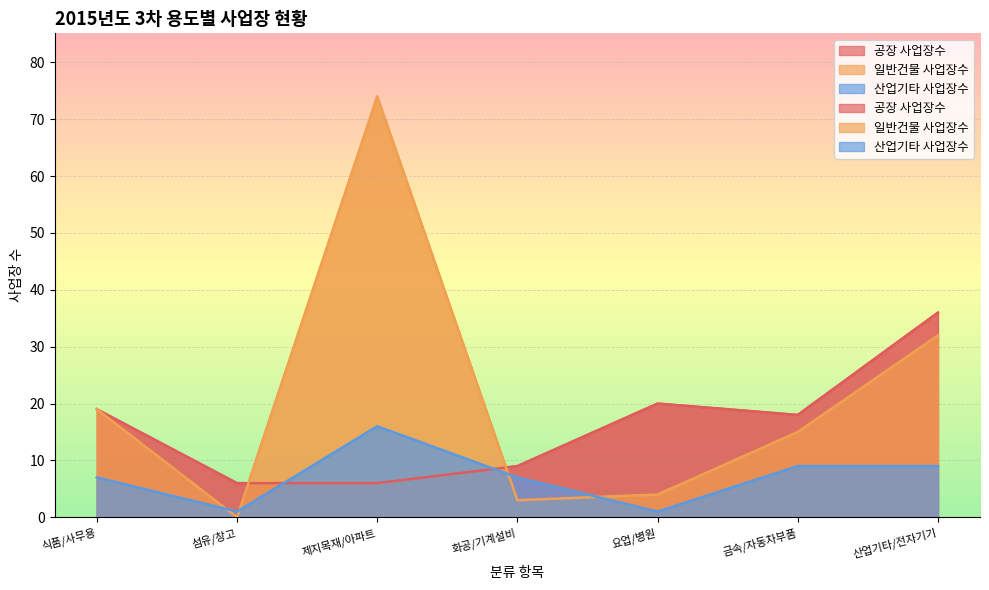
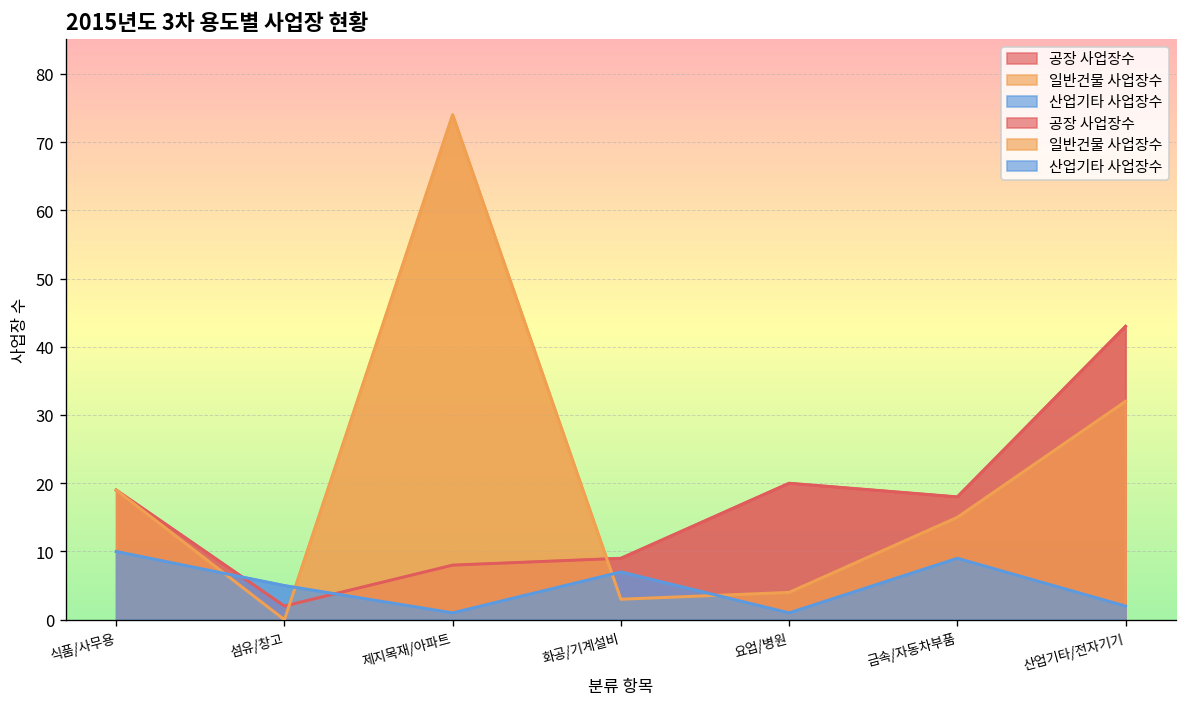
산업기타 사업장수, 식품/사무용: 7 -> 10
공장 사업장수, 섬유/창고: 6 -> 2
산업기타 사업장수, 섬유/창고: 1 -> 5
공장 사업장수, 제지목재/아파트: 6 -> 8
산업기타 사업장수, 제지목재/아파트: 16 -> 1
공장 사업장수, 산업기타/전자기기: 36 -> 43
산업기타 사업장수, 산업기타/전자기기: 9 -> 2
